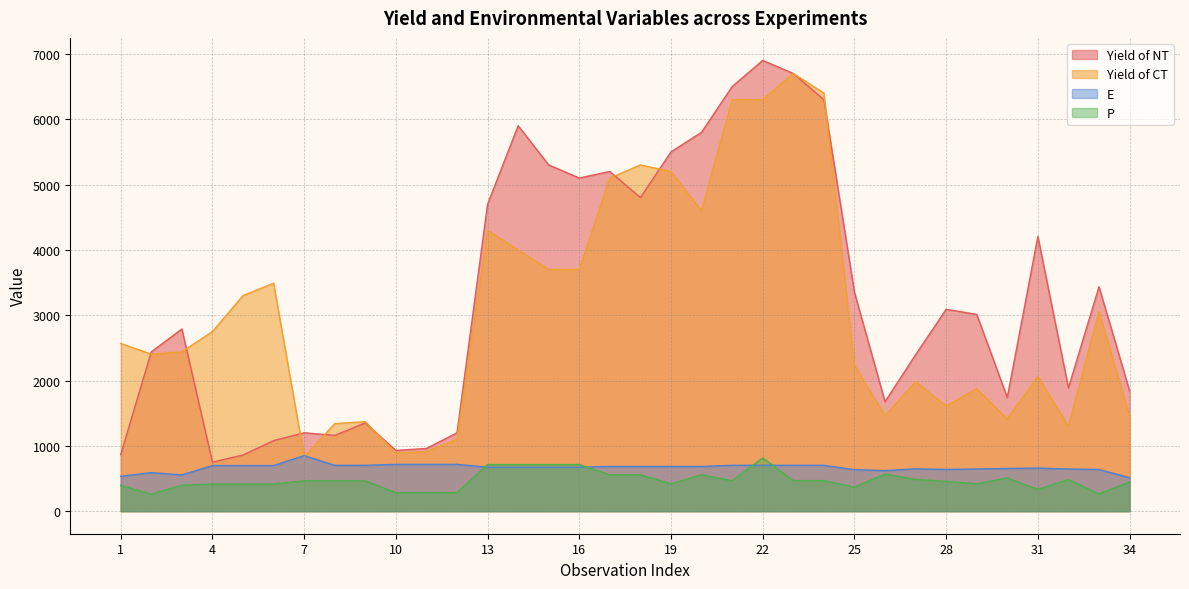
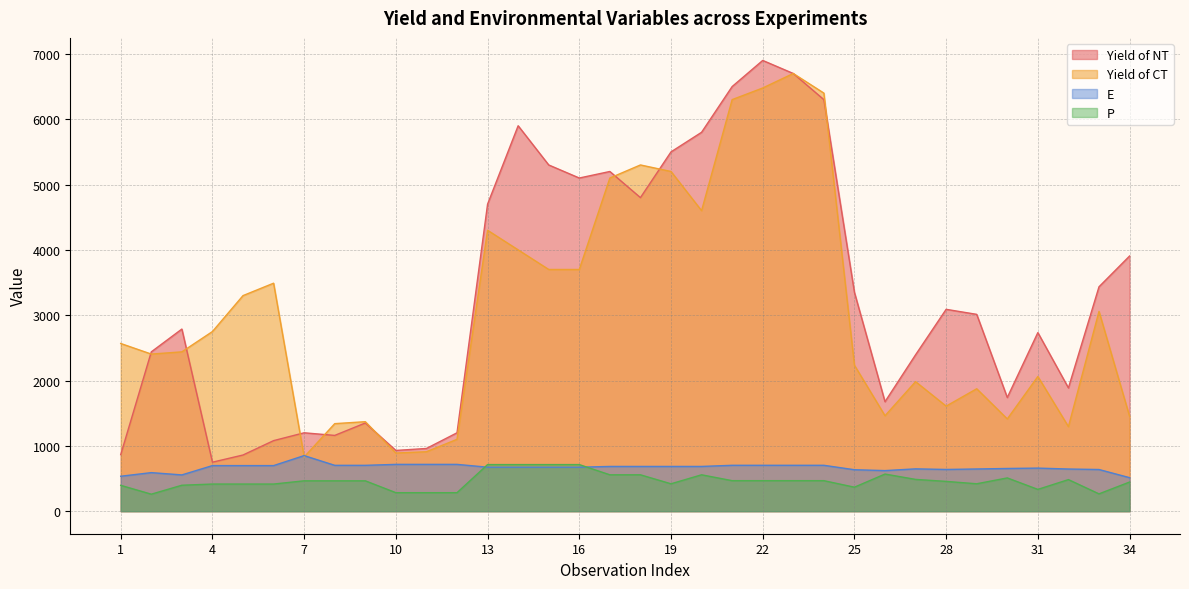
Yield of CT, 22: 6300 -> 6500
P, 22: 800 -> 500
Yield of NT, 31: 4200 -> 2700
Yield of NT, 34: 1800 -> 3900
